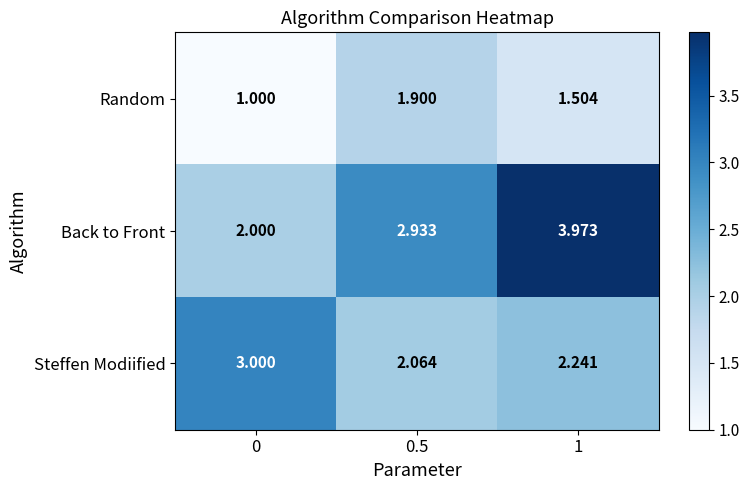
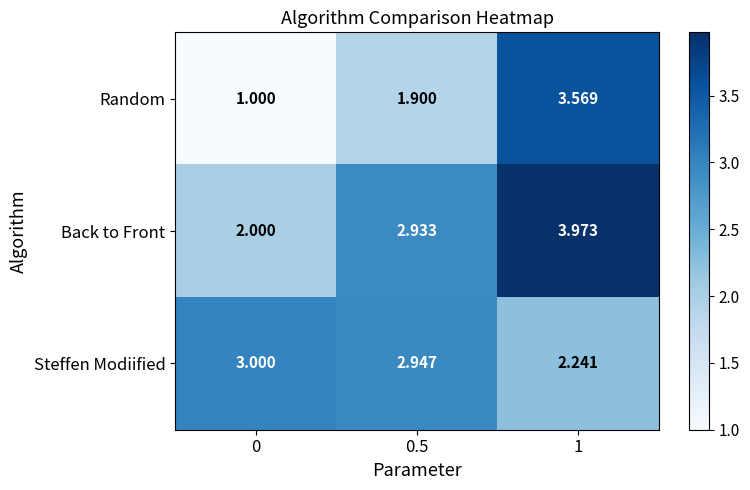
Random, 1: 1.504 -> 3.569
Steffen Modiified, 0.5: 2.064 -> 2.947
